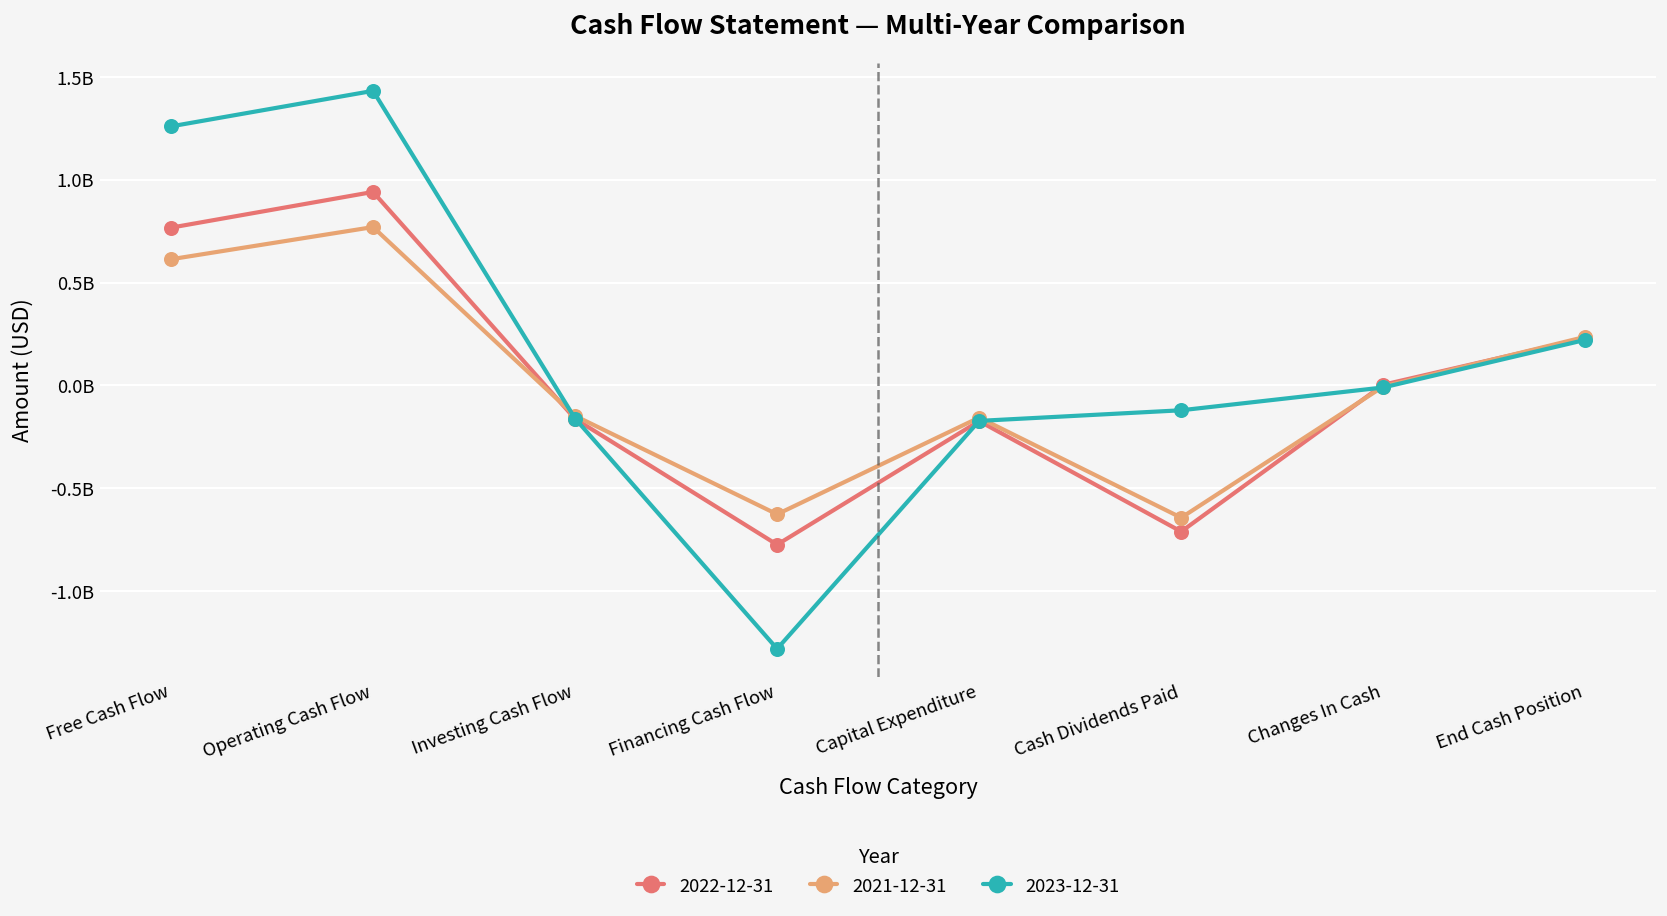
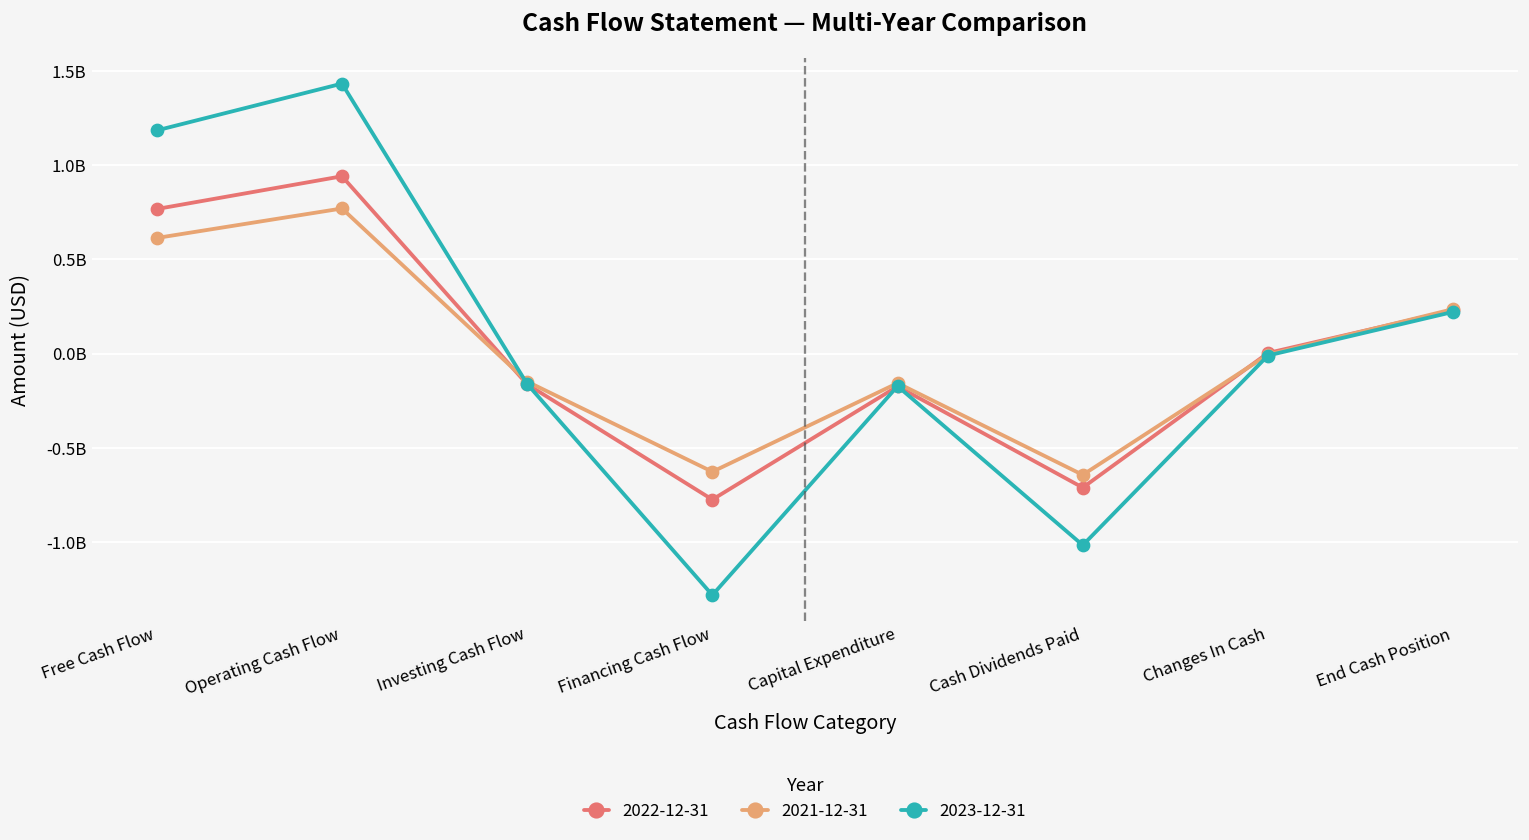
2023-12-31, Free Cash Flow: 1260000000 -> 1180000000
2023-12-31, Cash Dividends Paid: -120000000 -> -1020000000
